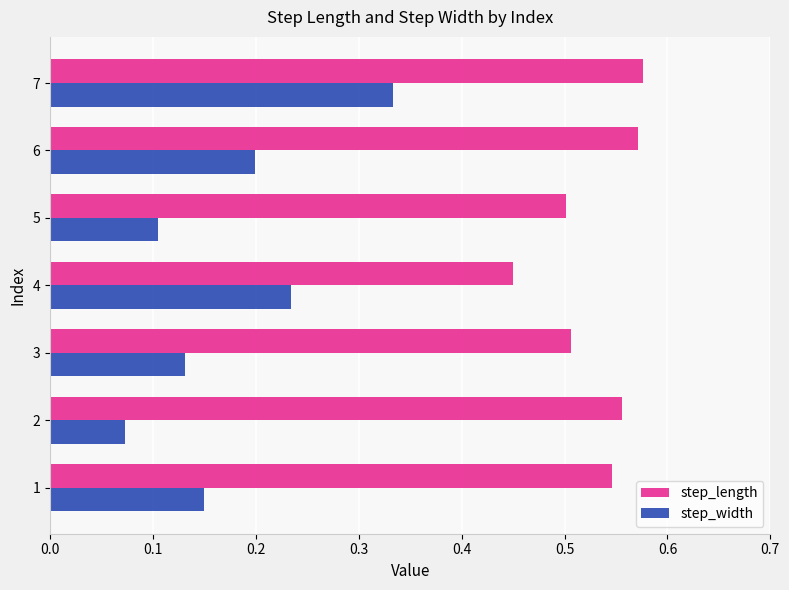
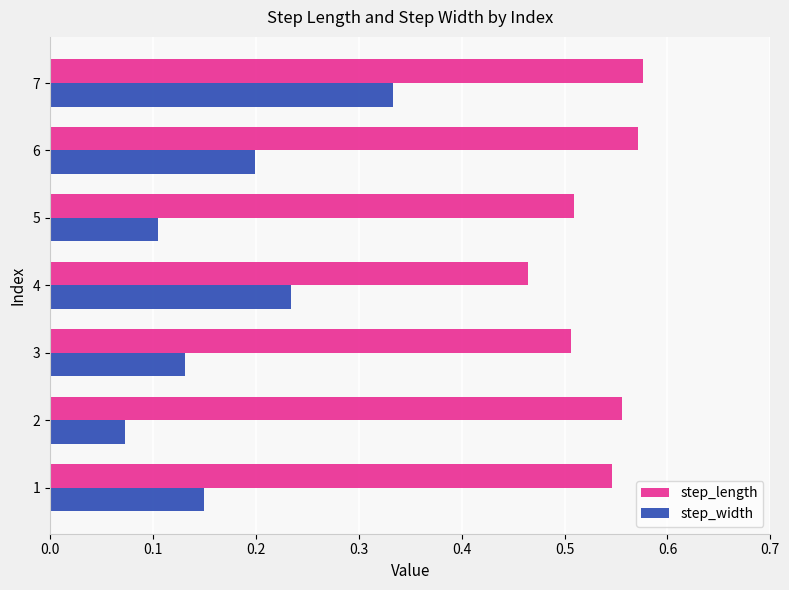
step_length, 5: 0.501 -> 0.509
step_length, 4: 0.450 -> 0.464
